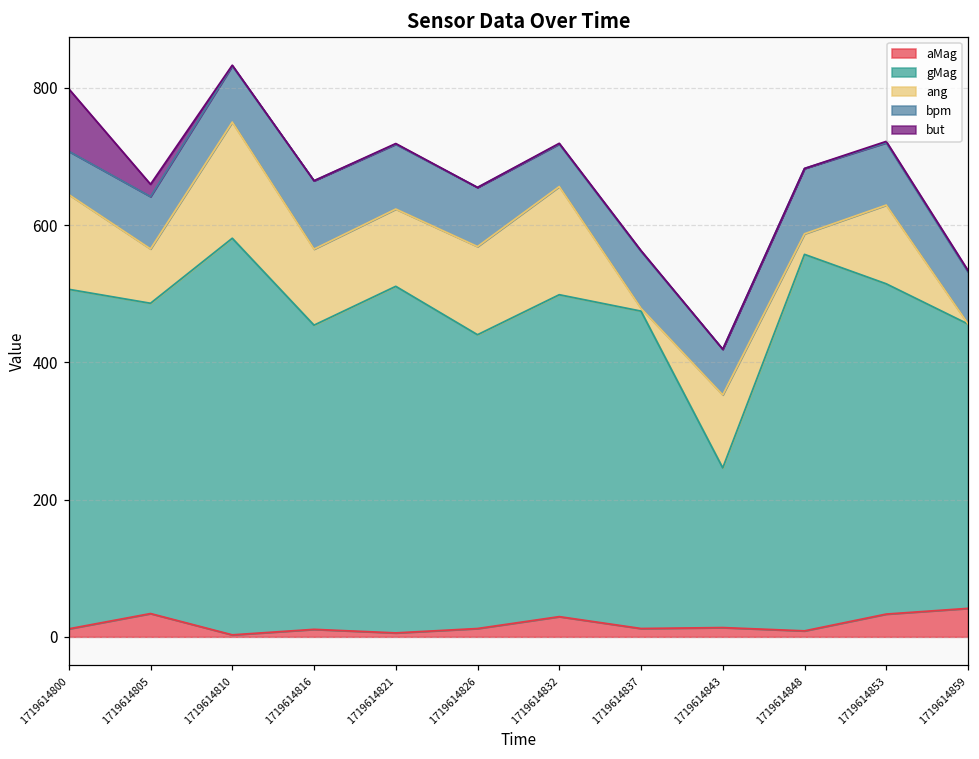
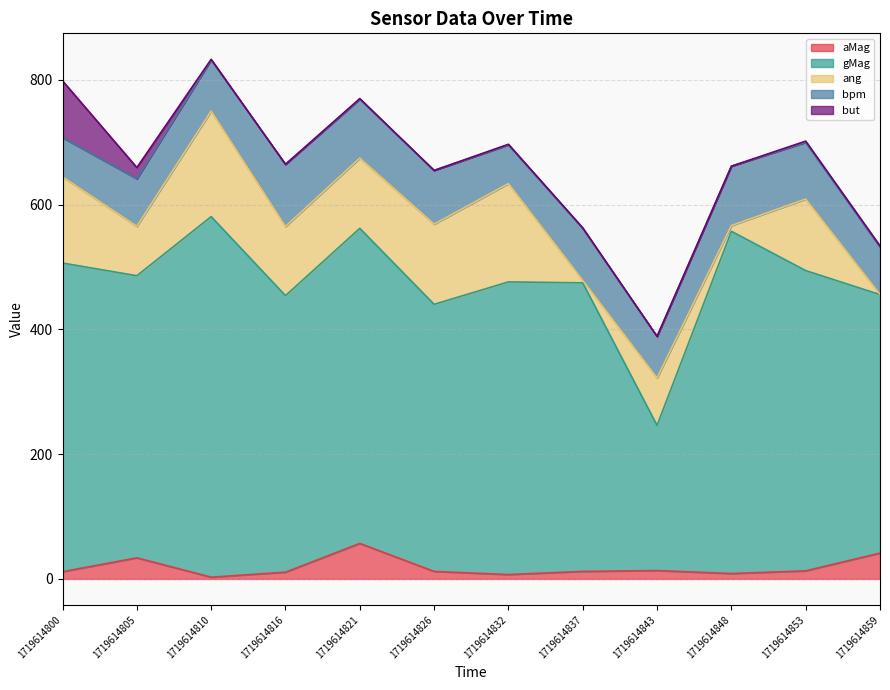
aMag, 1719614821: 10 -> 60
aMag, 1719614832: 30 -> 10
ang, 1719614843: 110 -> 80
ang, 1719614848: 30 -> 10
aMag, 1719614853: 30 -> 10
